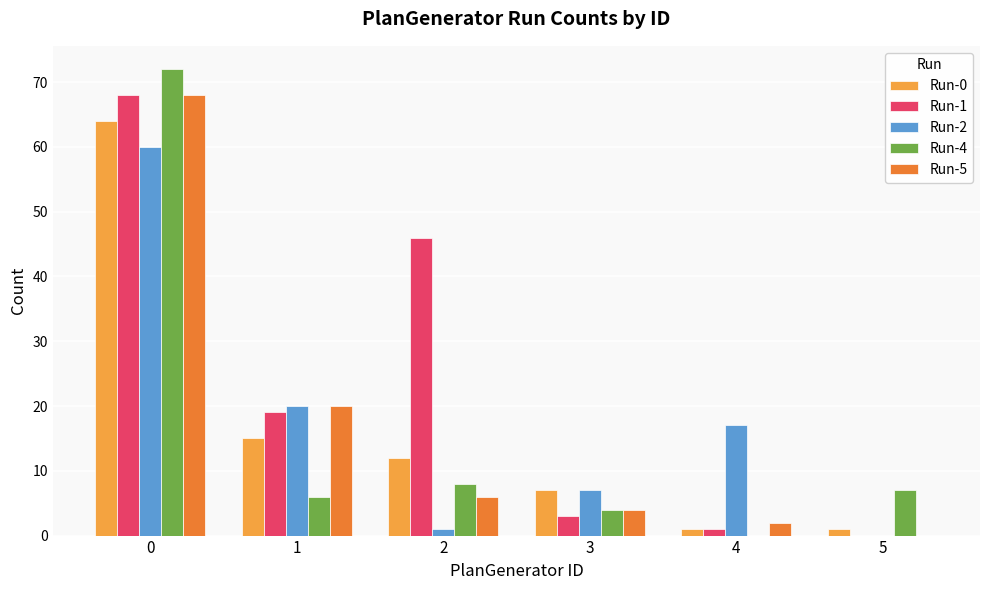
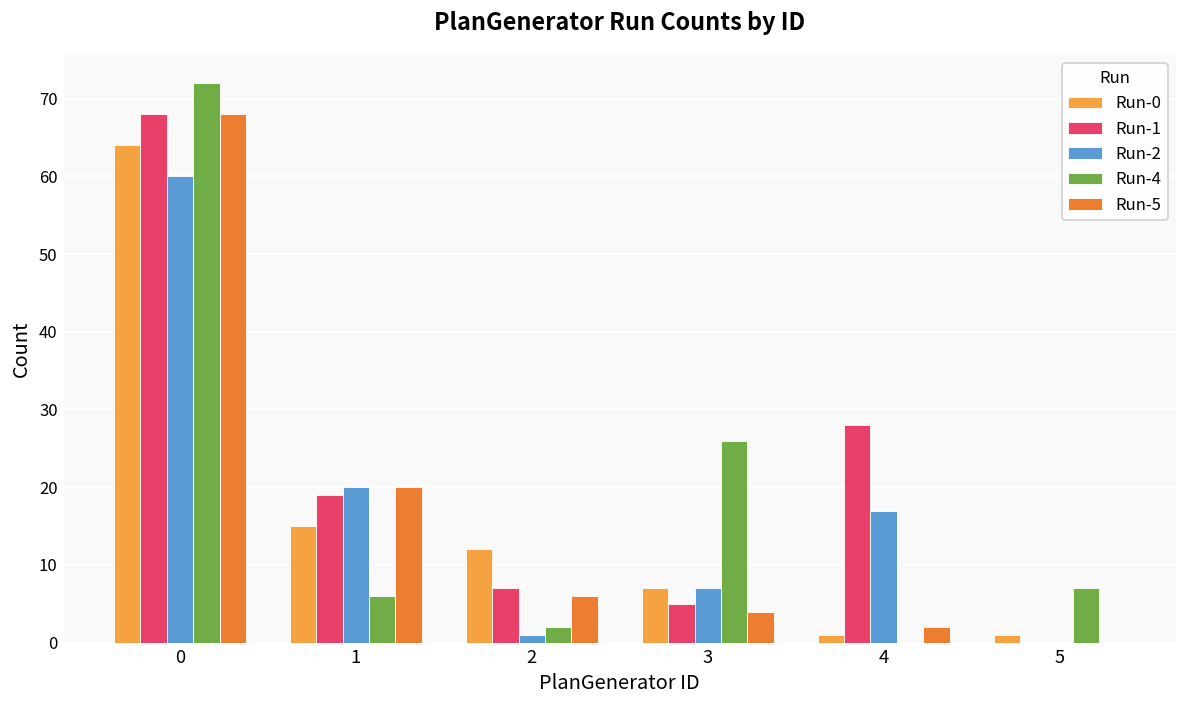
Run-1, 2: 46 -> 7
Run-4, 2: 8 -> 2
Run-1, 3: 3 -> 5
Run-4, 3: 4 -> 26
Run-1, 4: 1 -> 28
